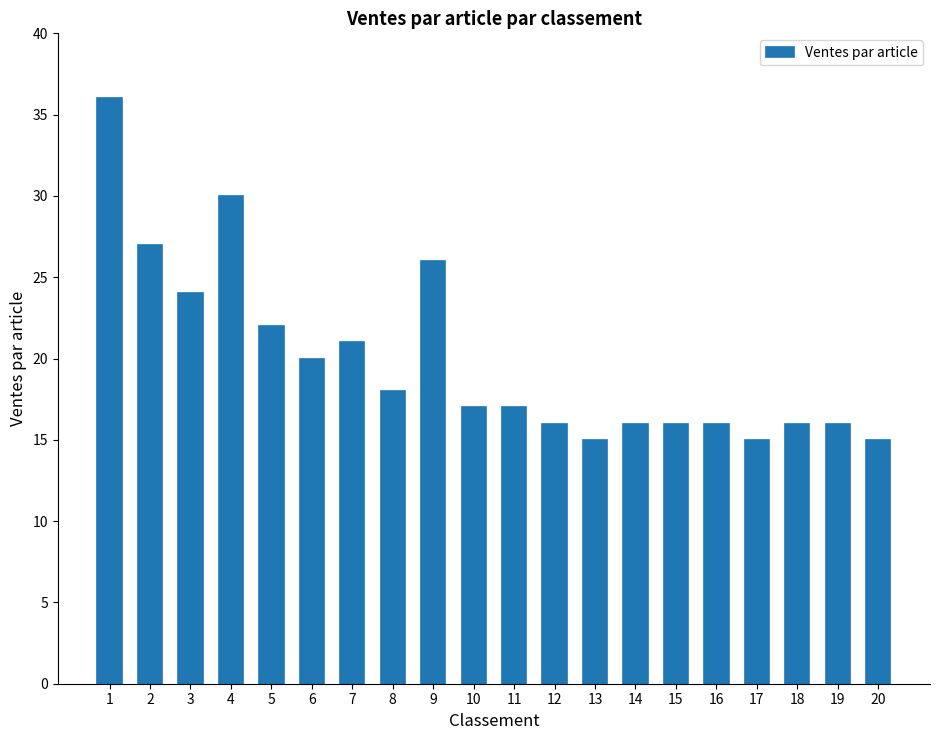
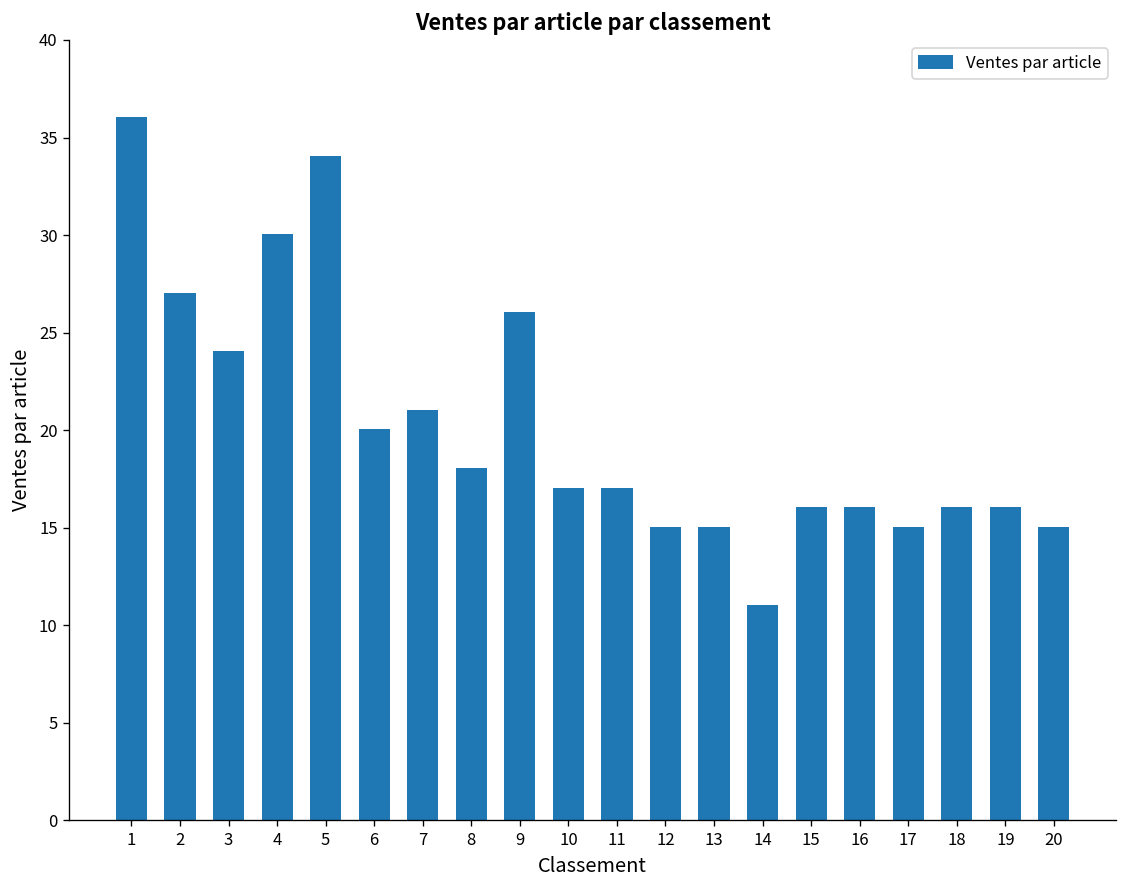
5: 22 -> 34
12: 16 -> 15
14: 16 -> 11
